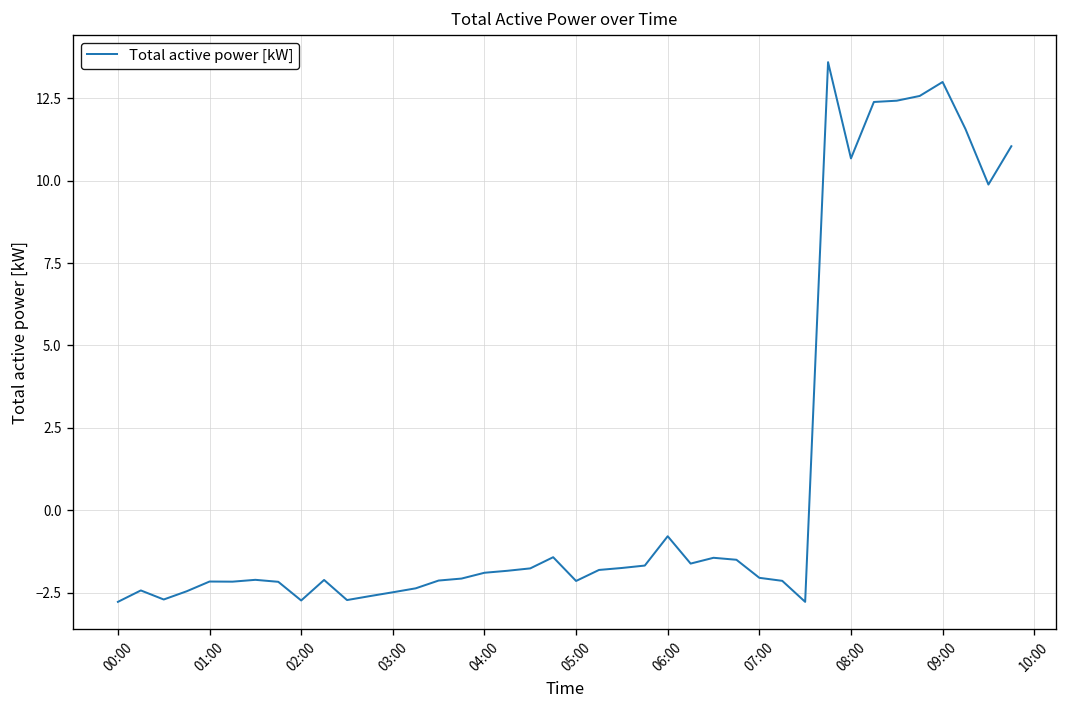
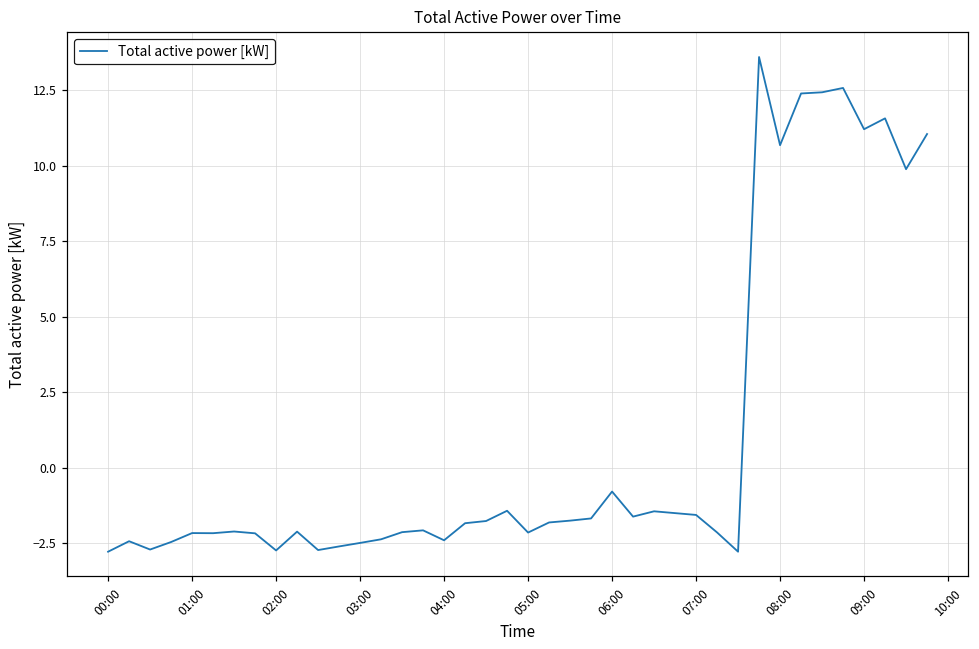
04:00: -1.9 -> -2.4
07:00: -2.0 -> -1.6
09:00: 13.0 -> 11.2
